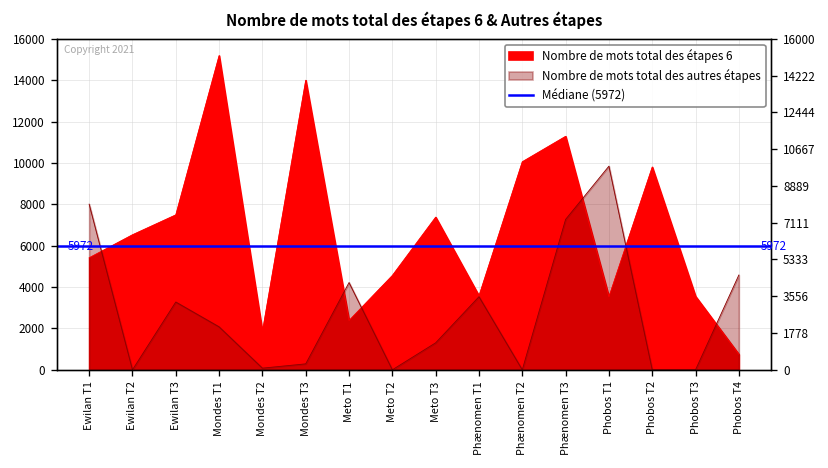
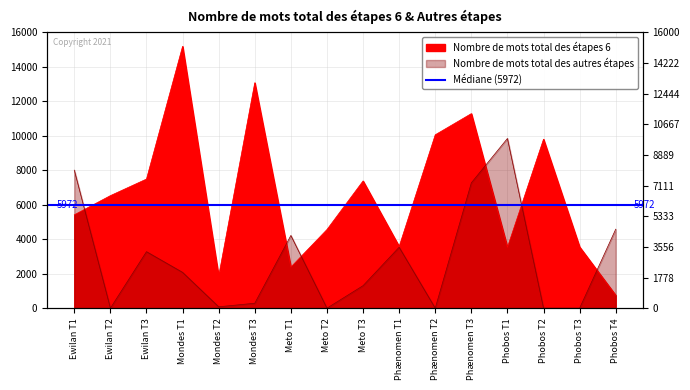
Nombre de mots total des étapes 6, Mondes T3: 14000 -> 13100
